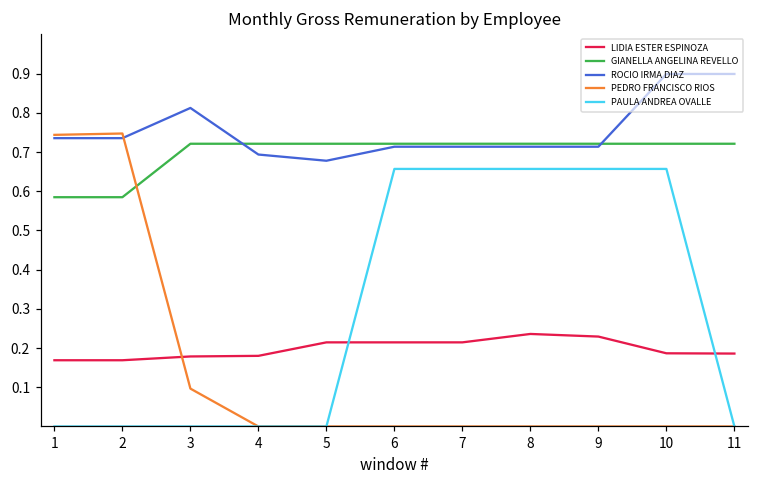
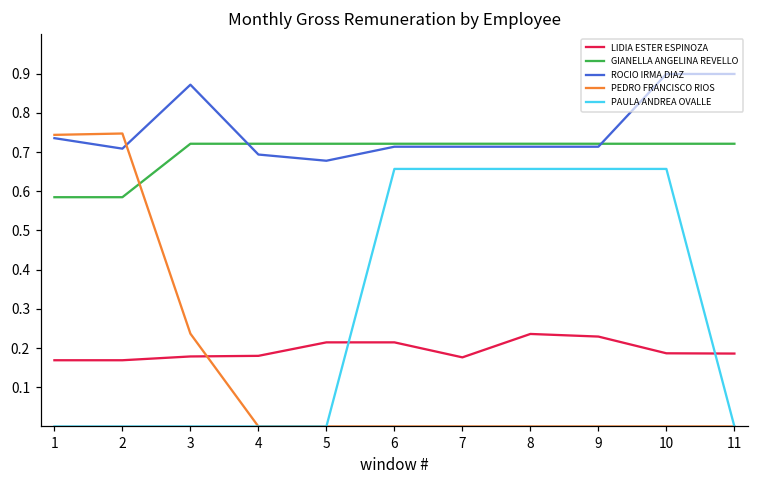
ROCIO IRMA DIAZ, 2: 0.74 -> 0.71
ROCIO IRMA DIAZ, 3: 0.81 -> 0.87
PEDRO FRANCISCO RIOS, 3: 0.10 -> 0.24
LIDIA ESTER ESPINOZA, 7: 0.21 -> 0.18
